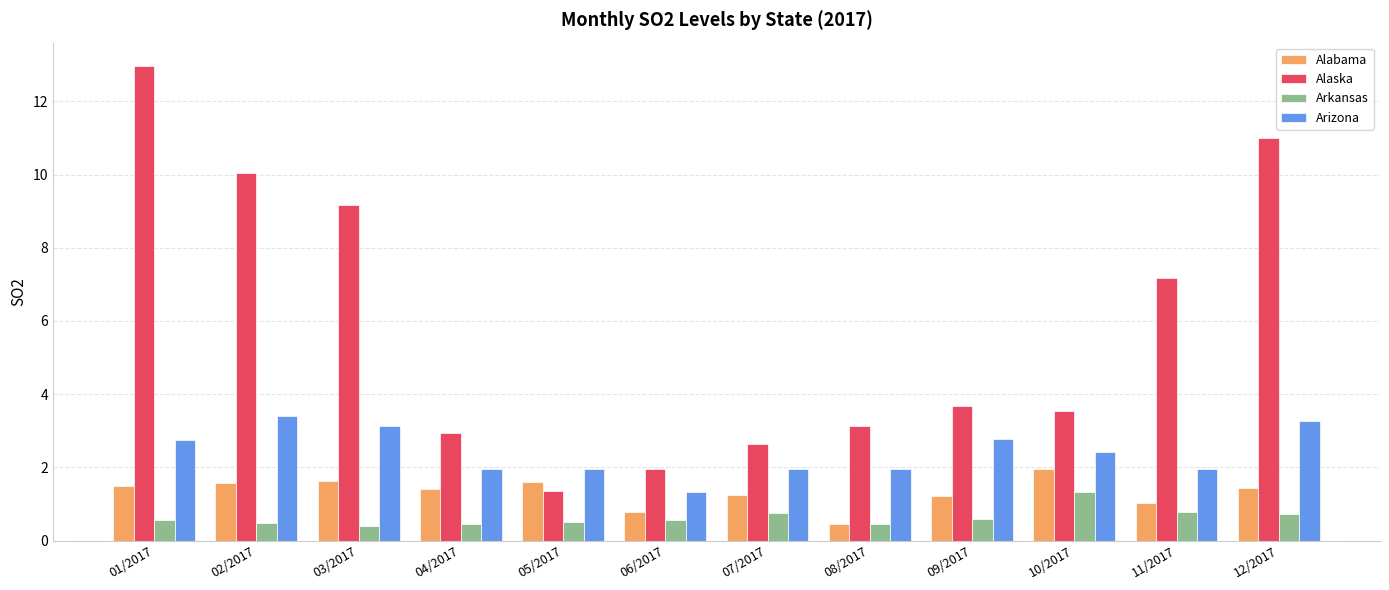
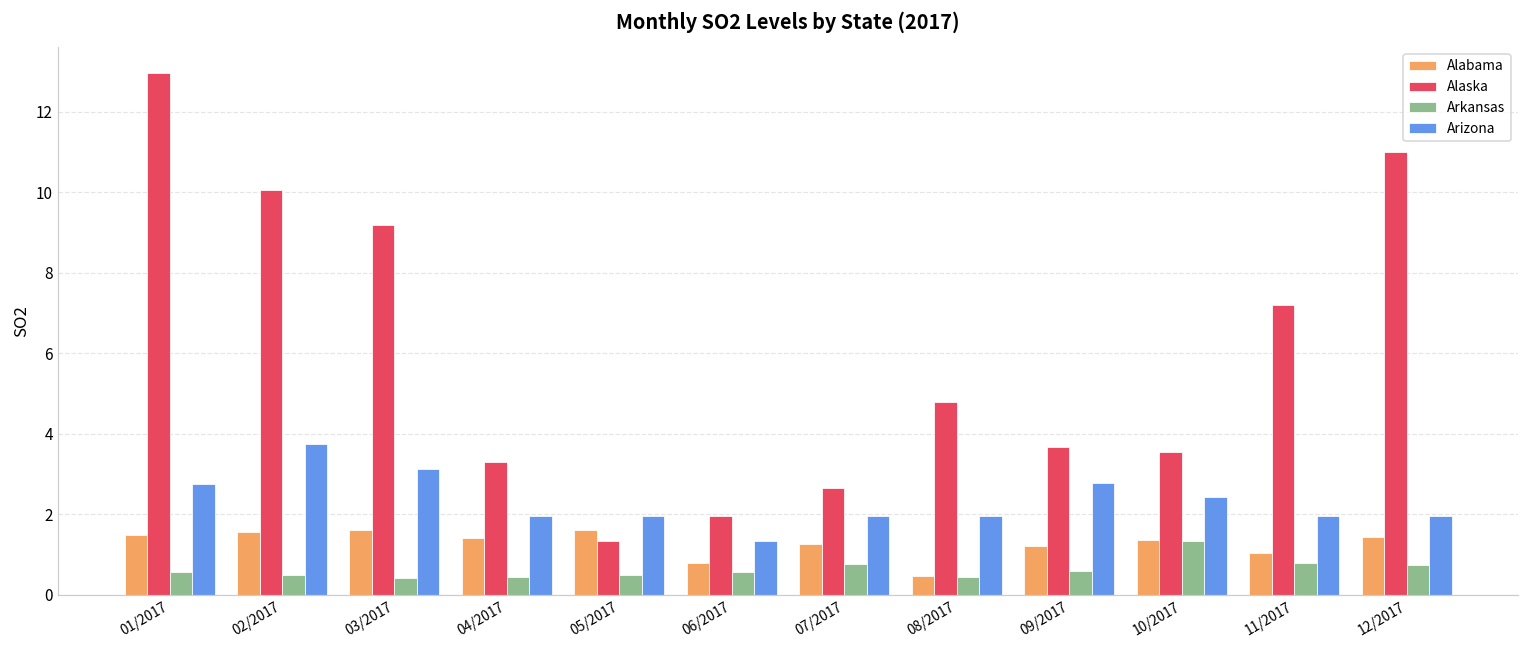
Arizona, 02/2017: 3.4 -> 3.7
Alaska, 04/2017: 2.9 -> 3.3
Alaska, 08/2017: 3.1 -> 4.8
Alabama, 10/2017: 2.0 -> 1.4
Arizona, 12/2017: 3.3 -> 2.0
